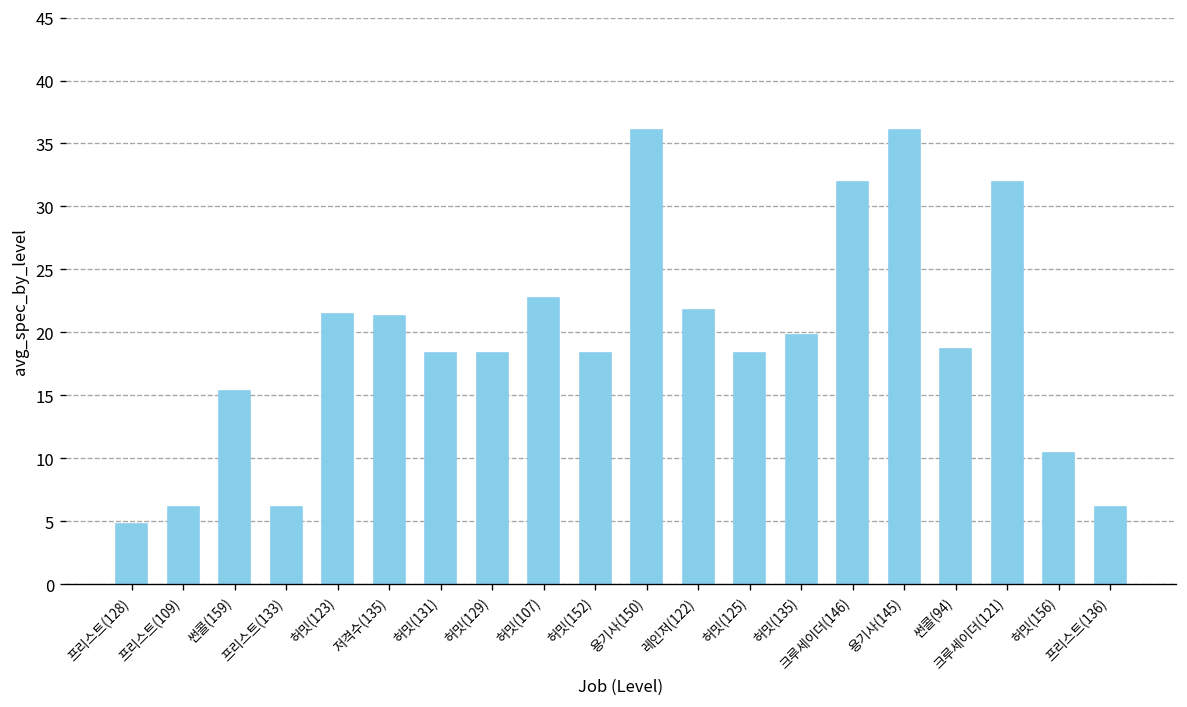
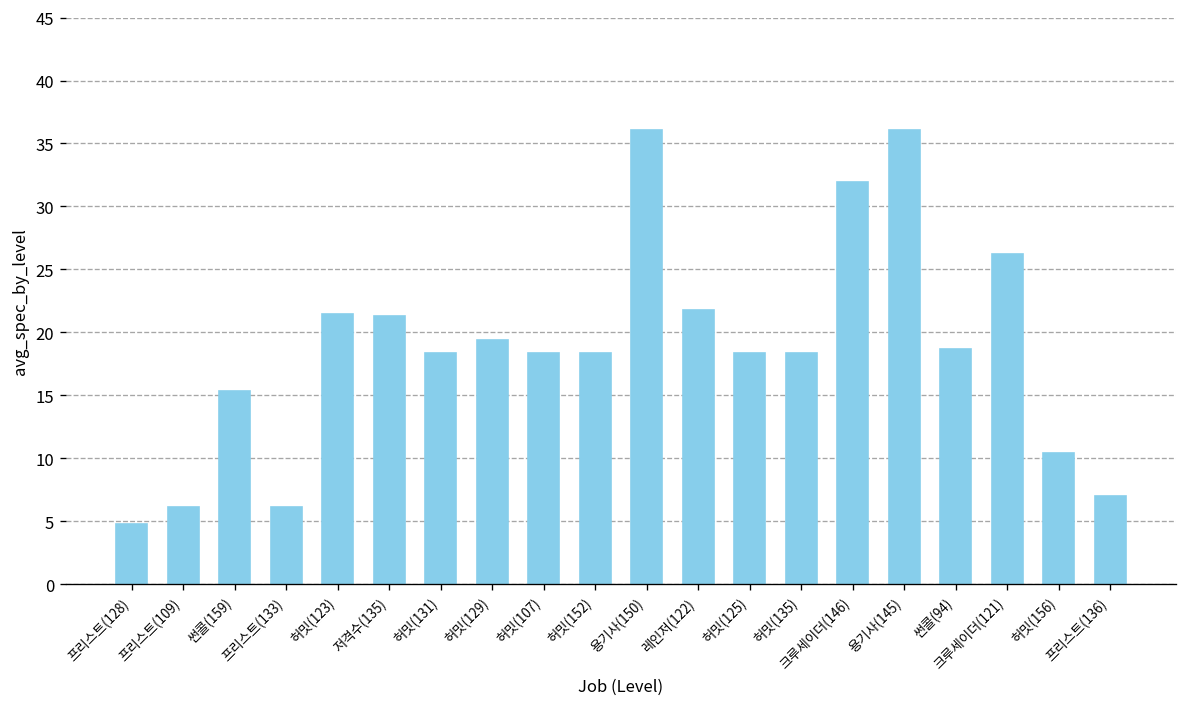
허밋(129): 18.3 -> 19.4
허밋(107): 22.7 -> 18.3
허밋(135): 19.8 -> 18.3
크루세이더(121): 31.9 -> 26.2
프리스트(136): 6.2 -> 7.0
